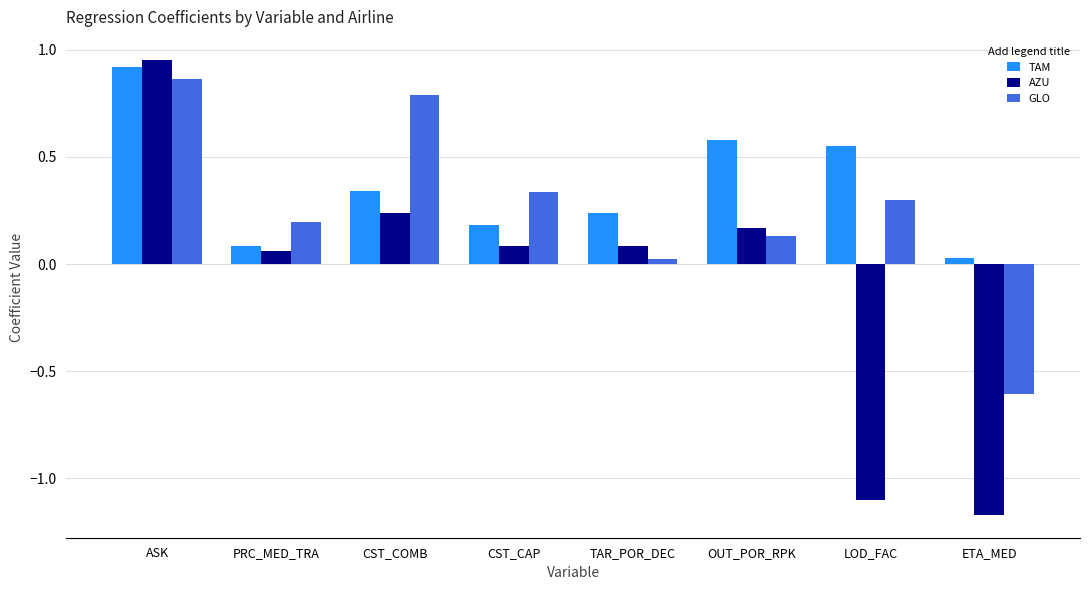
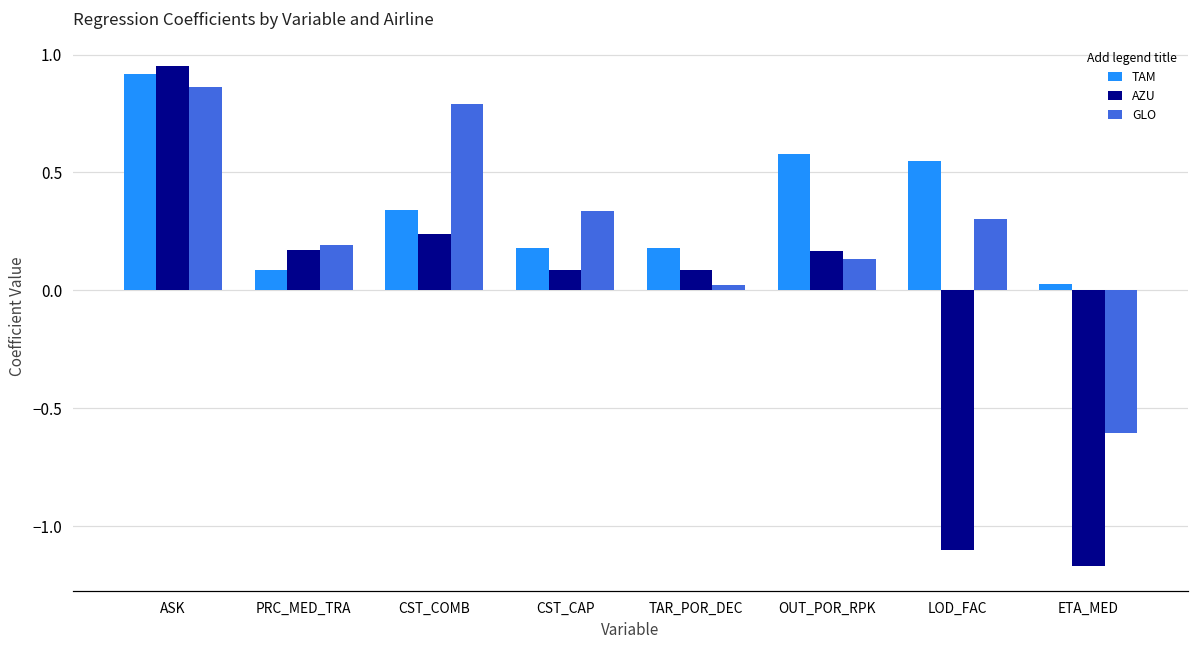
AZU, PRC_MED_TRA: 0.06 -> 0.17
TAM, TAR_POR_DEC: 0.24 -> 0.18
